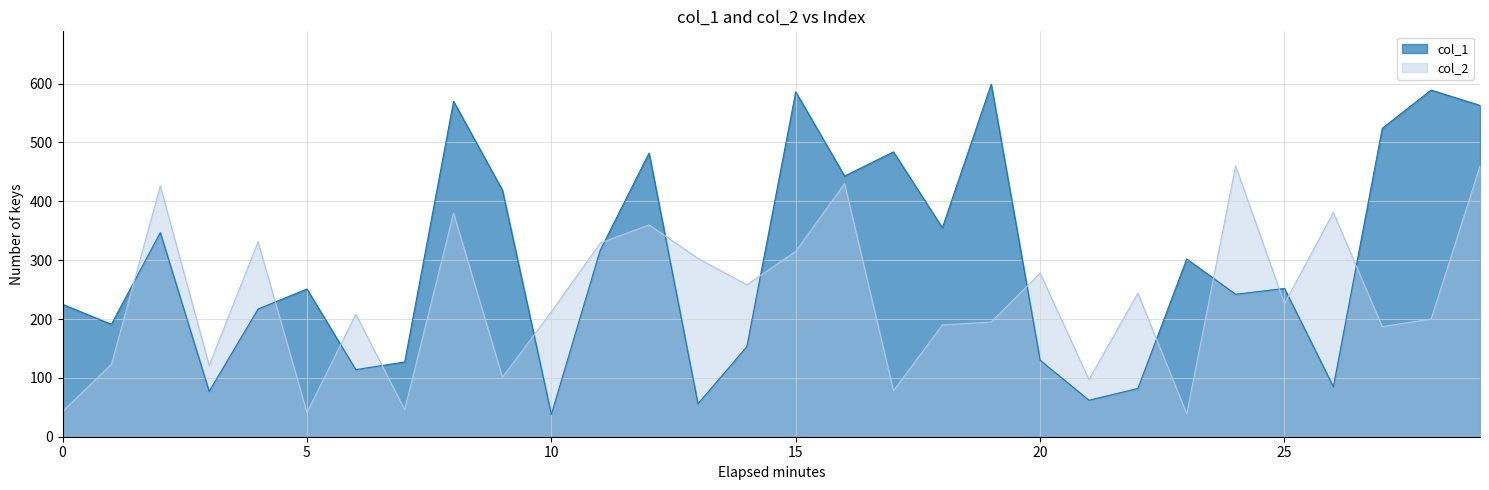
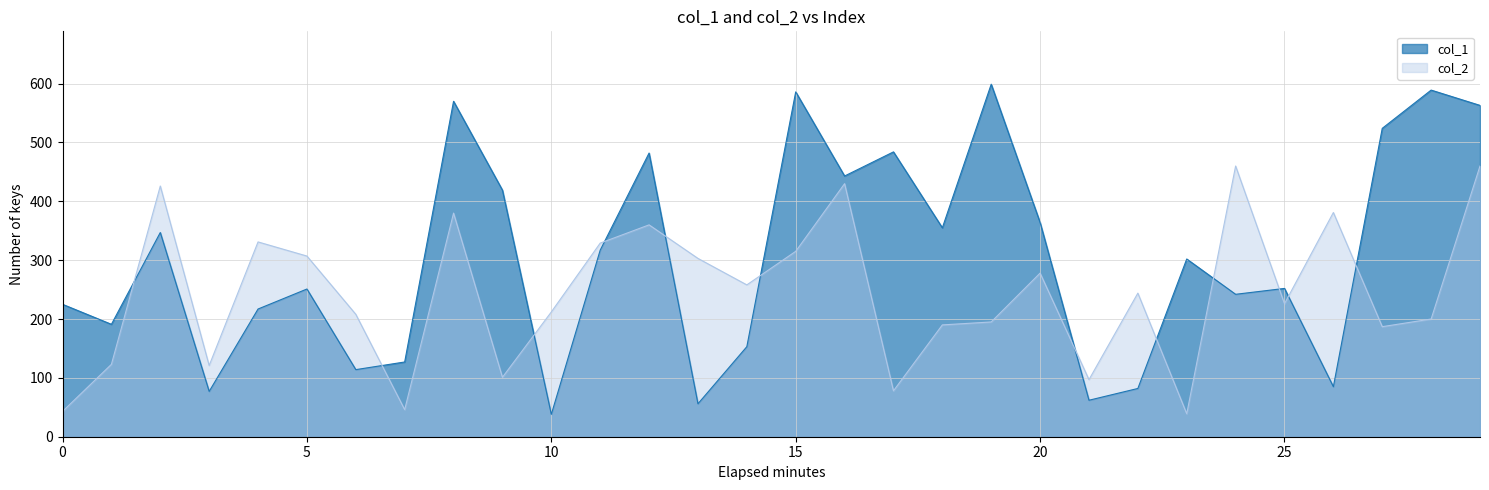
col_2, 5: 40 -> 310
col_1, 20: 130 -> 360
